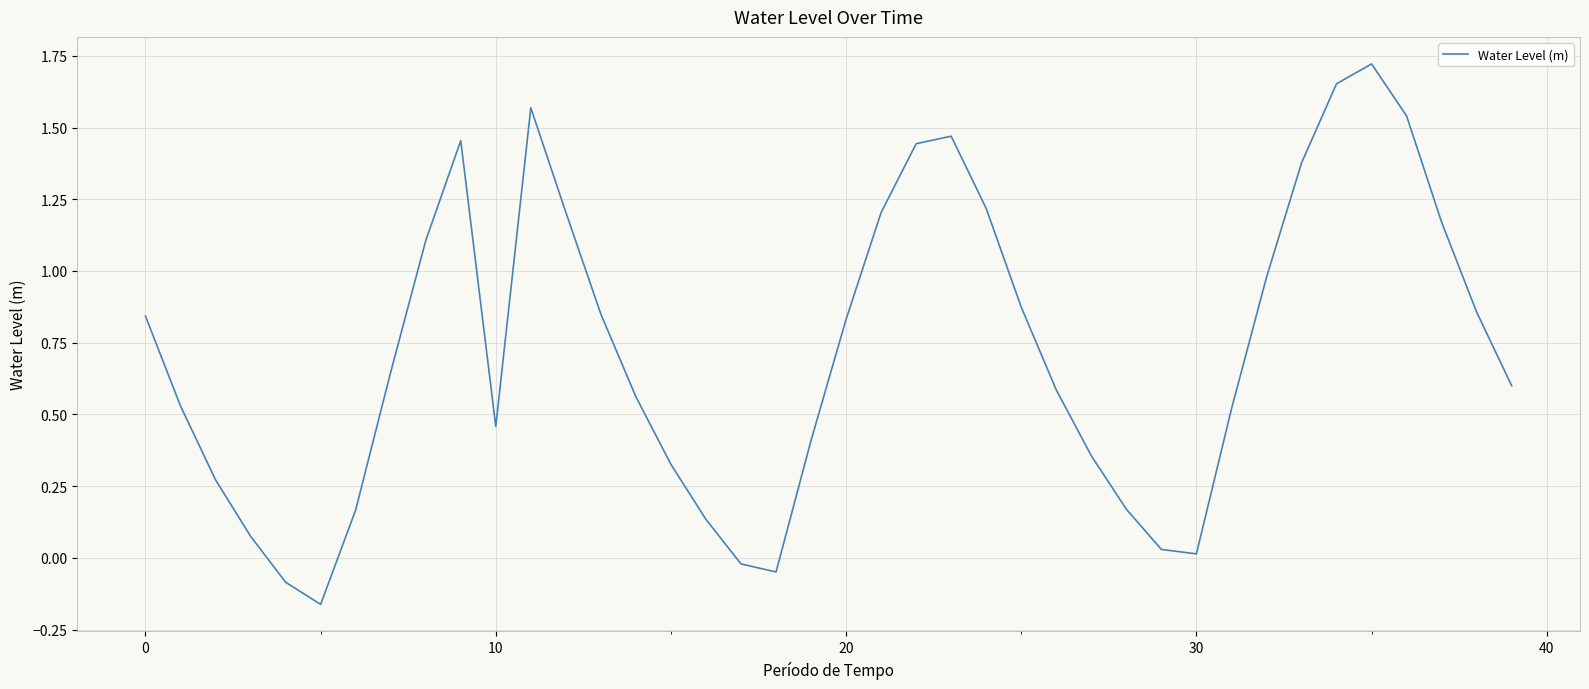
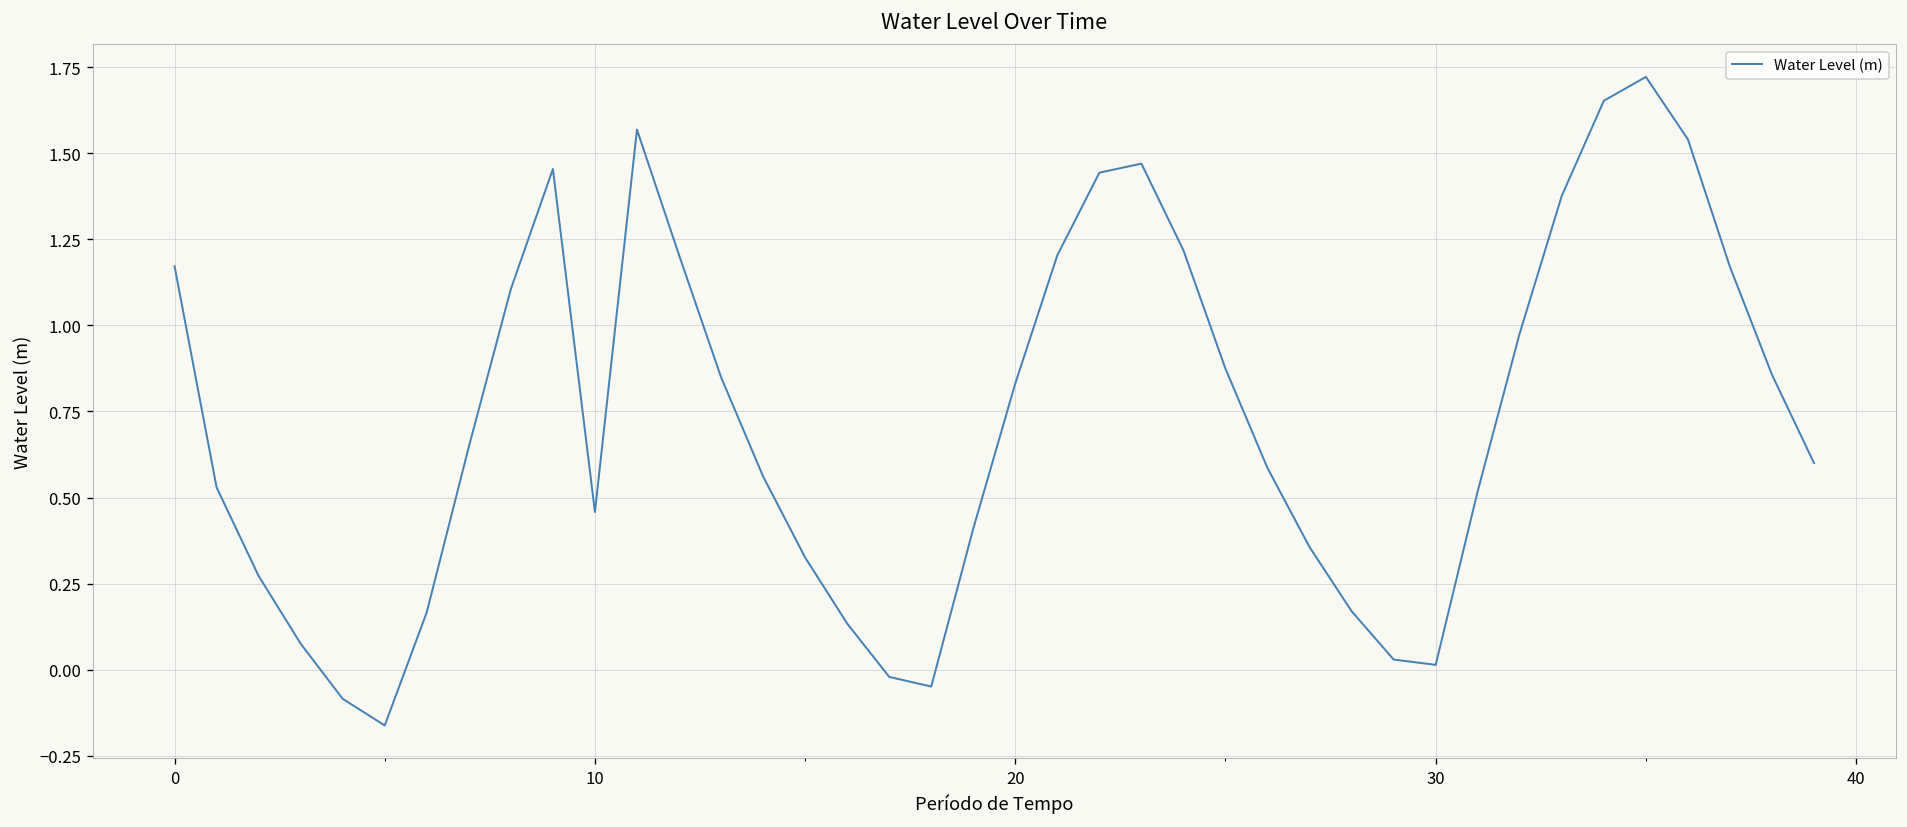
0: 0.84 -> 1.17
